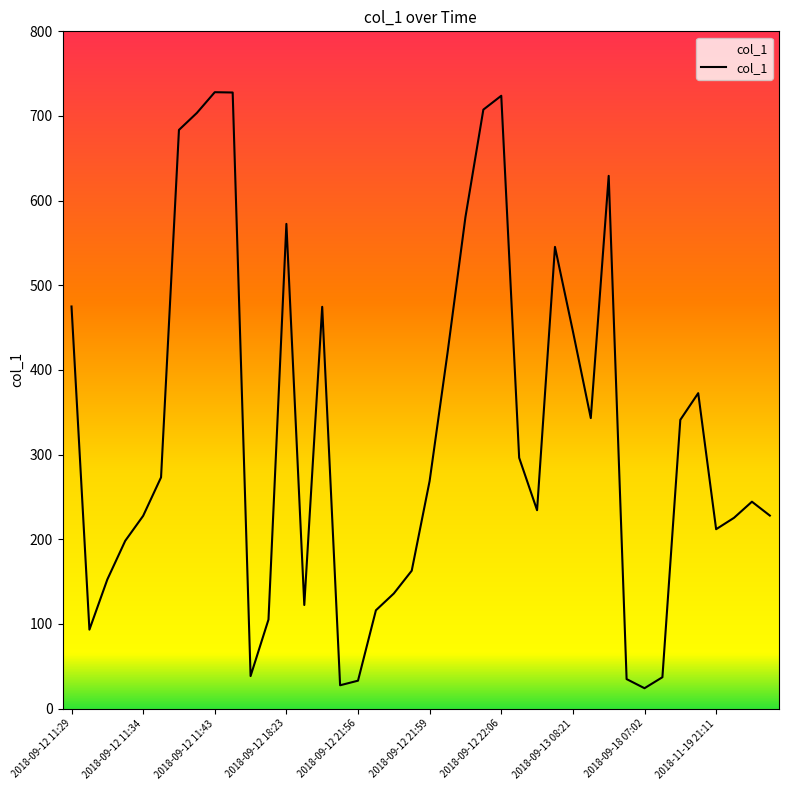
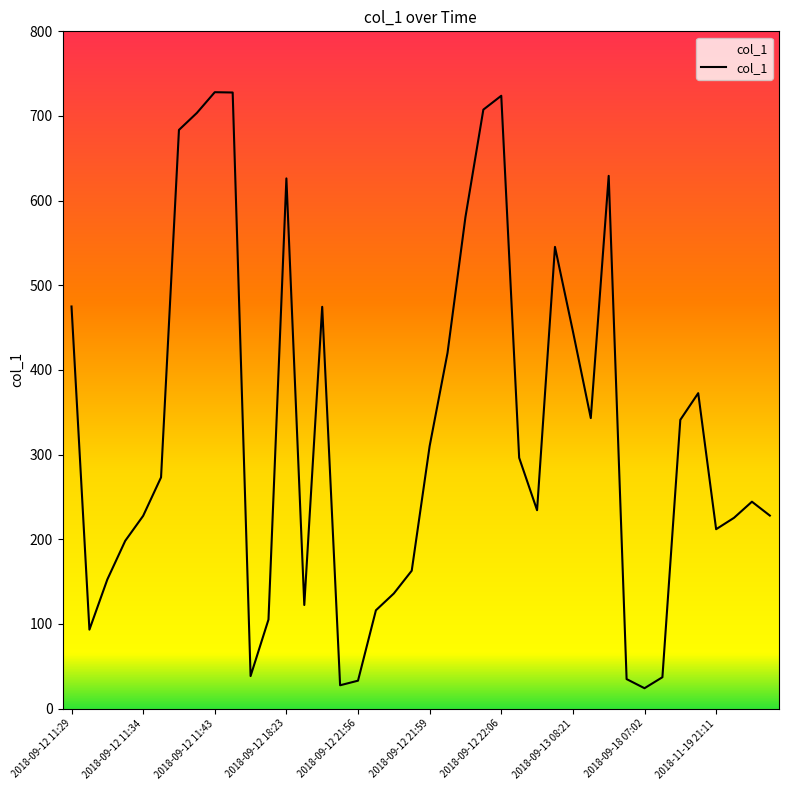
2018-09-12 18:23: 570 -> 630
2018-09-12 21:59: 270 -> 310
